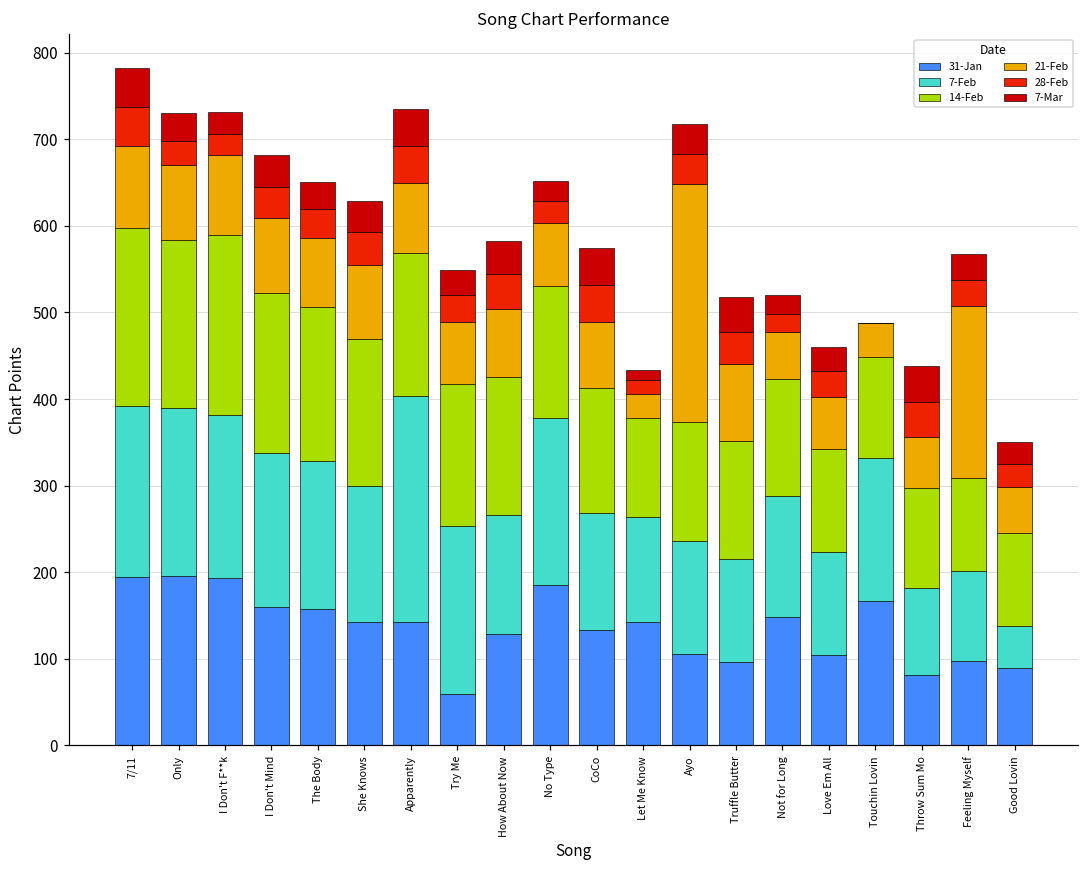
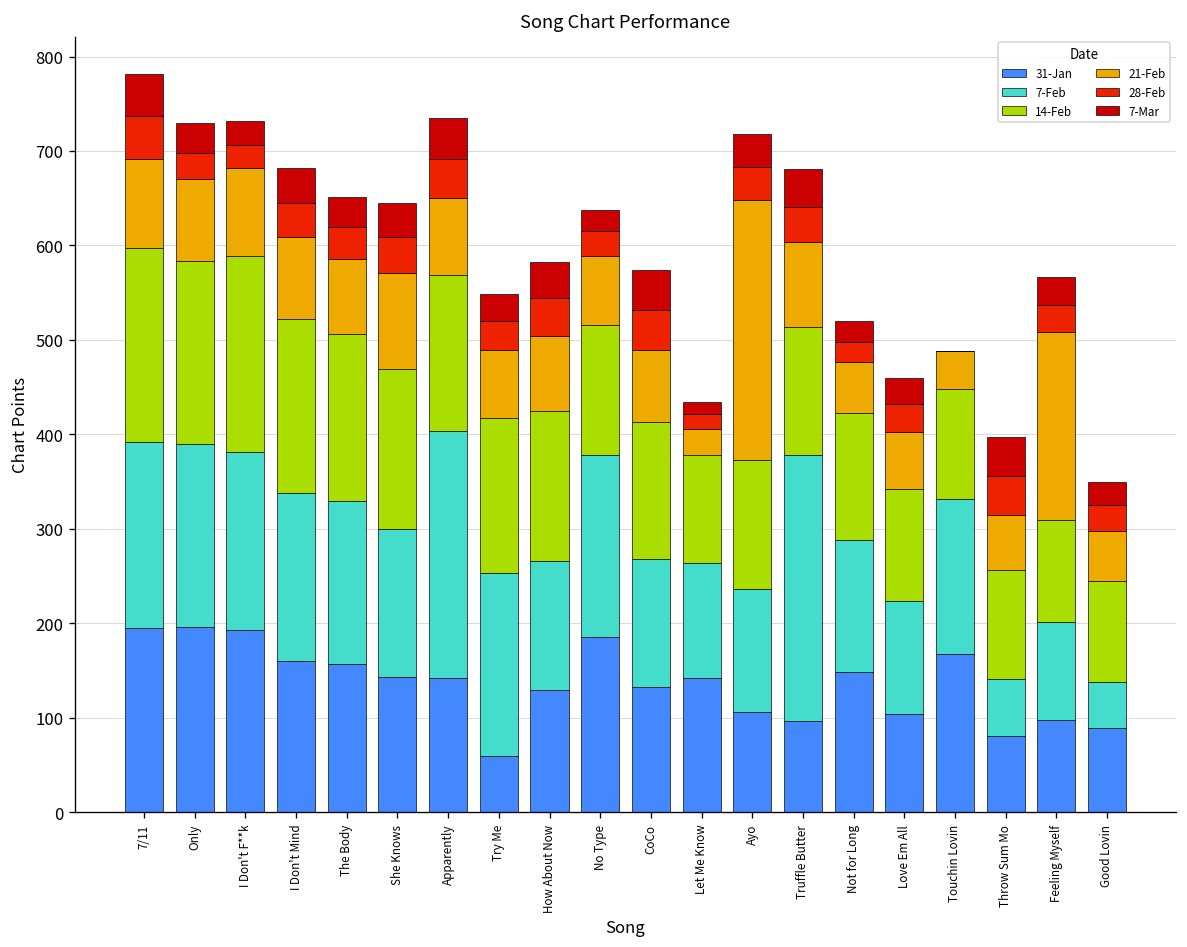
21-Feb, She Knows: 90 -> 100
14-Feb, No Type: 150 -> 140
7-Feb, Truffle Butter: 120 -> 280
7-Feb, Throw Sum Mo: 100 -> 60
